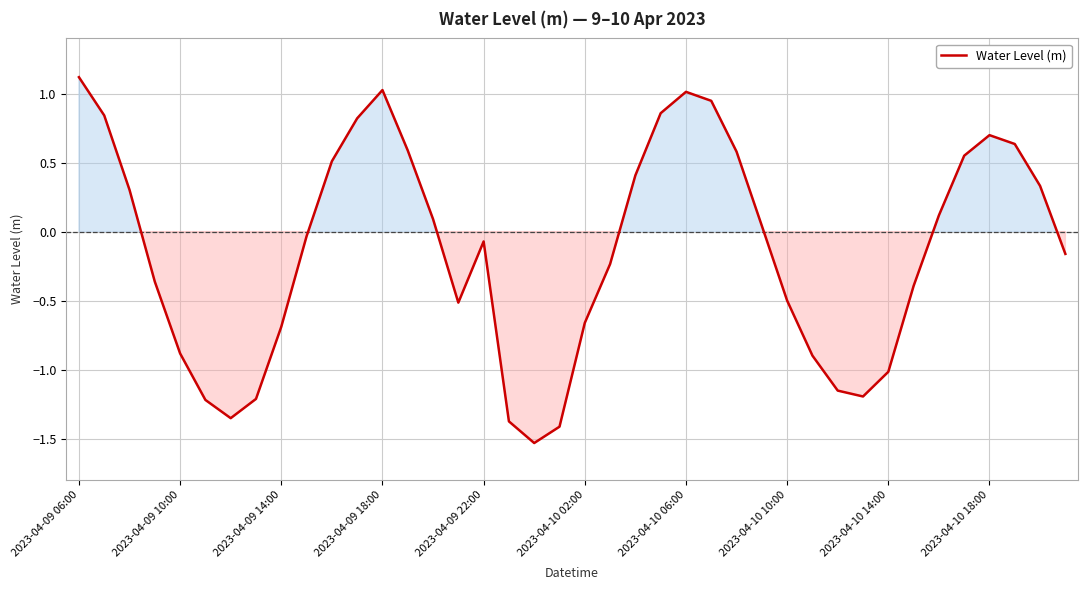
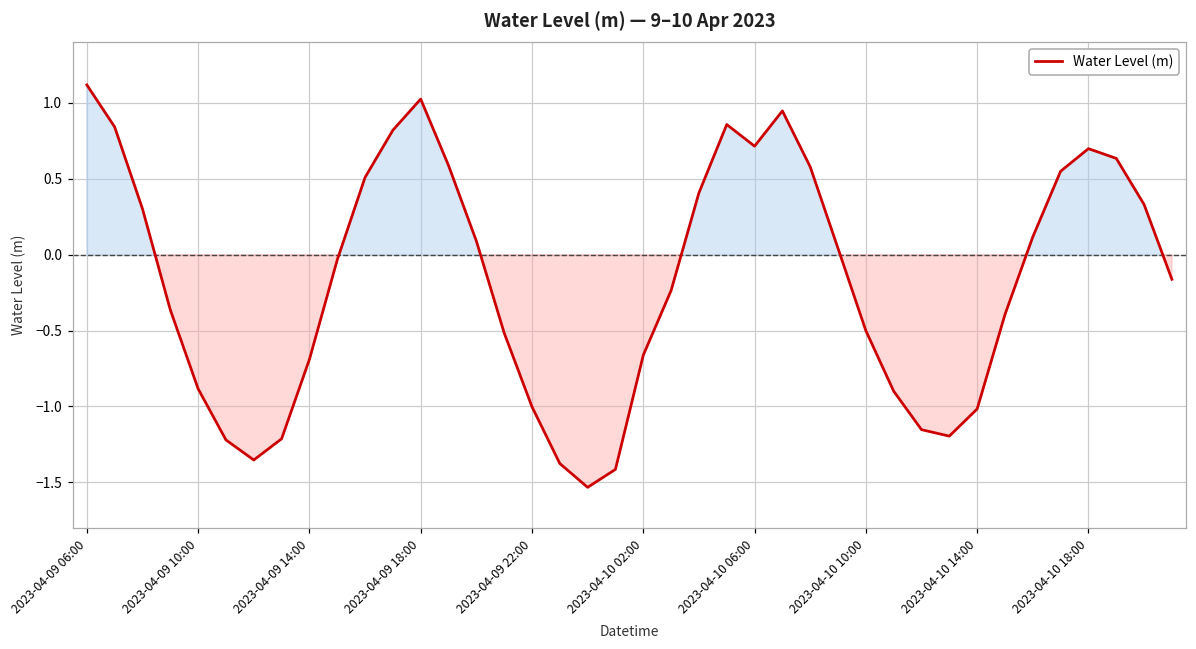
2023-04-09 22:00: -0.07 -> -1.00
2023-04-10 06:00: 1.01 -> 0.72
